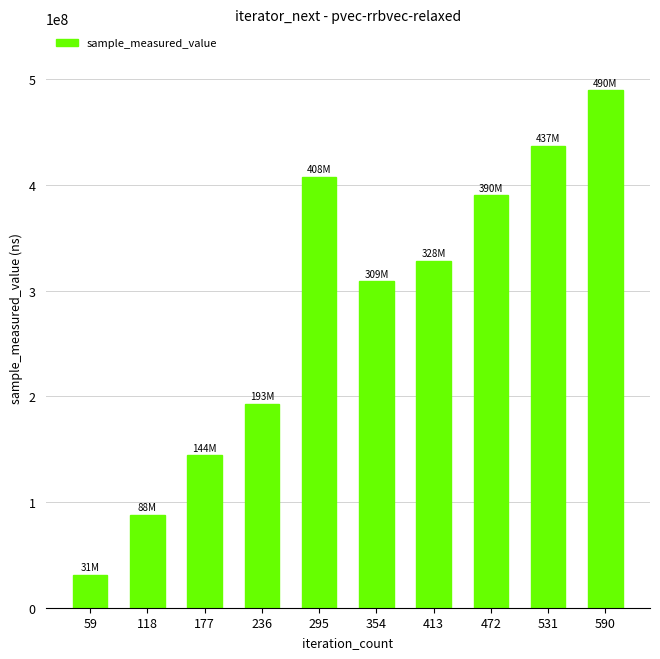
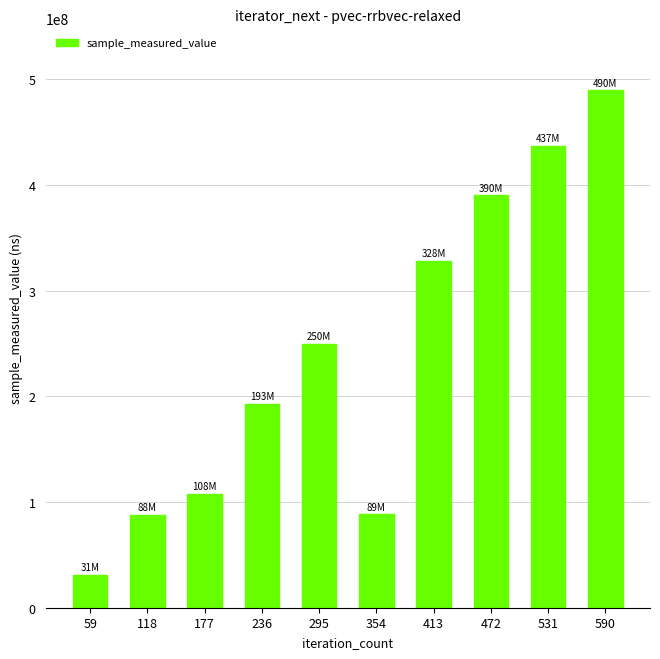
177: 144M -> 108M
295: 408M -> 250M
354: 309M -> 89M
